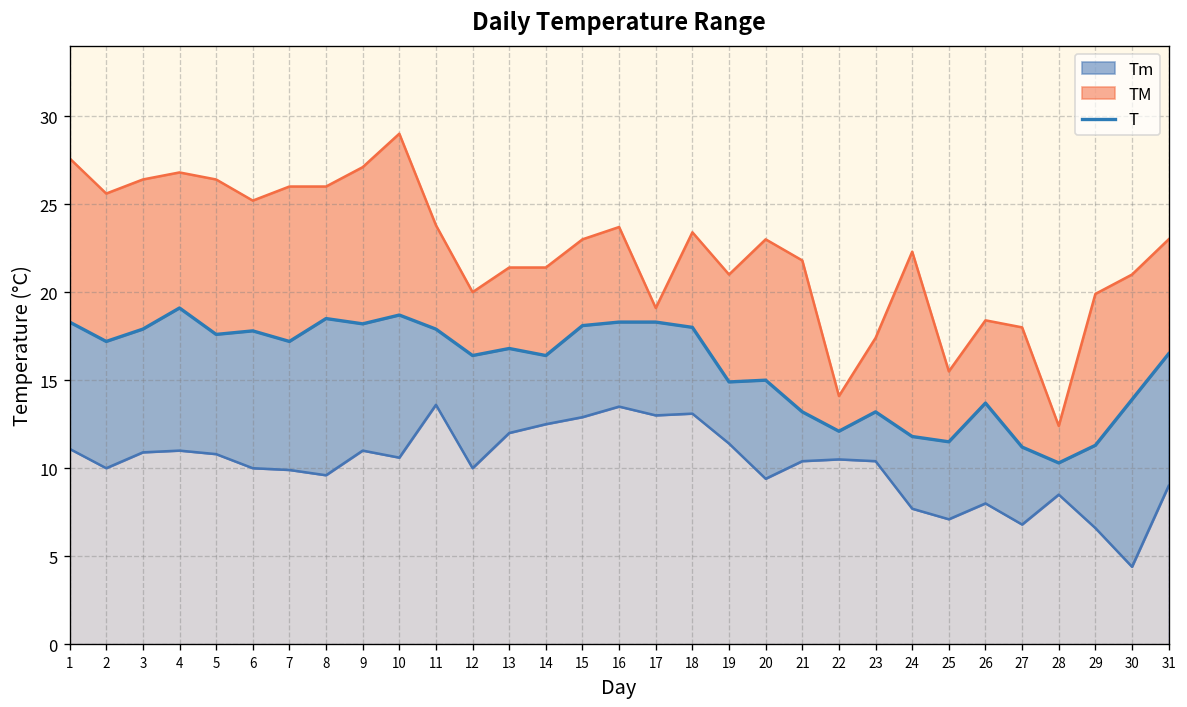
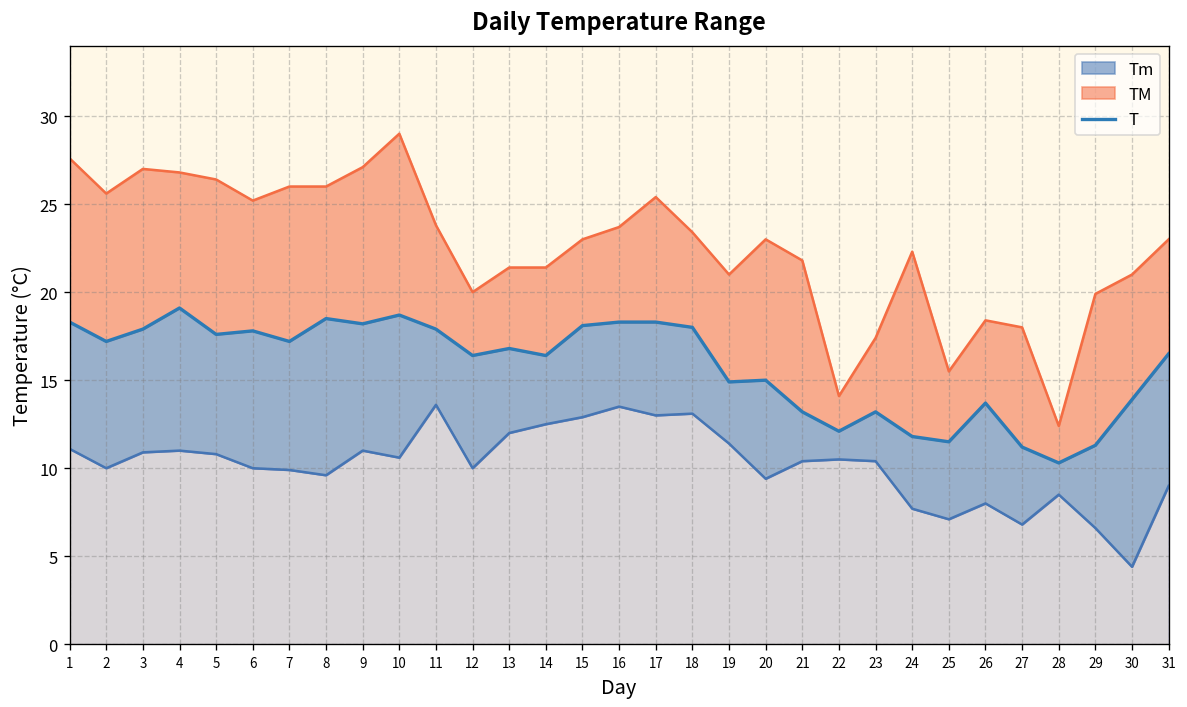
TM, 3: 26.4 -> 27.0
TM, 17: 19.1 -> 25.4
